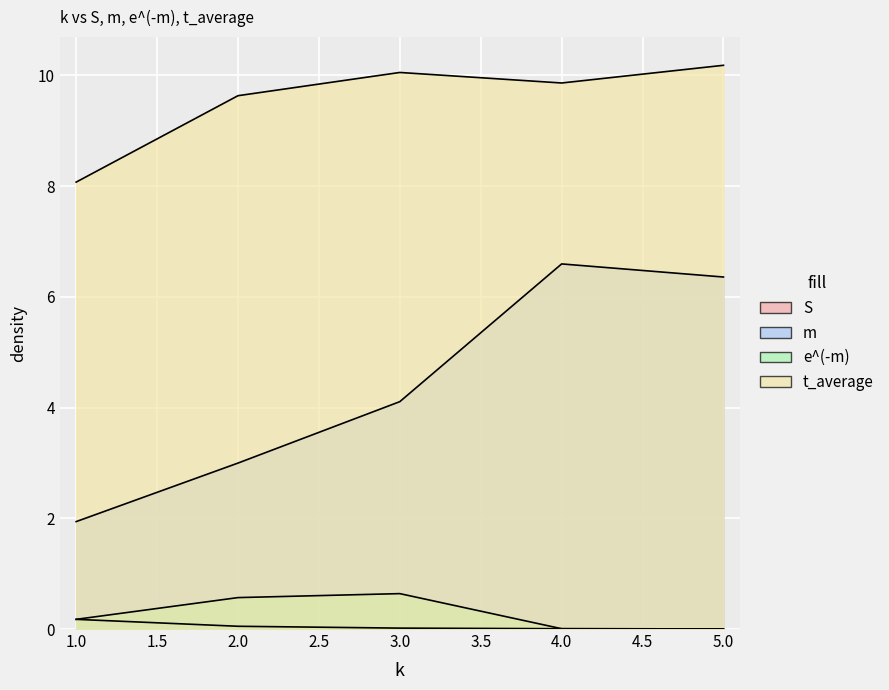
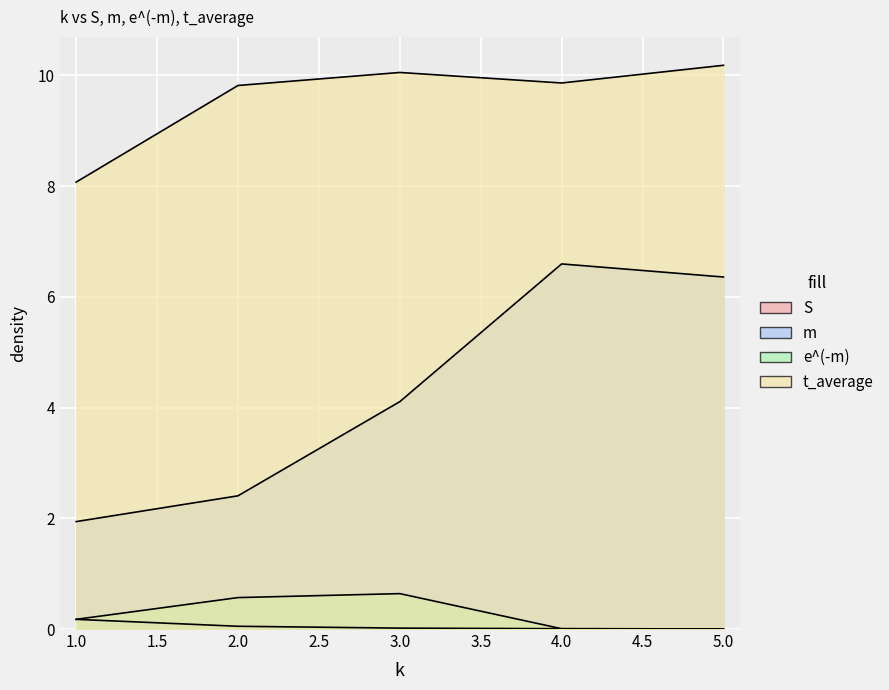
m, 2.0: 3.0 -> 2.4
t_average, 2.0: 9.6 -> 9.8
